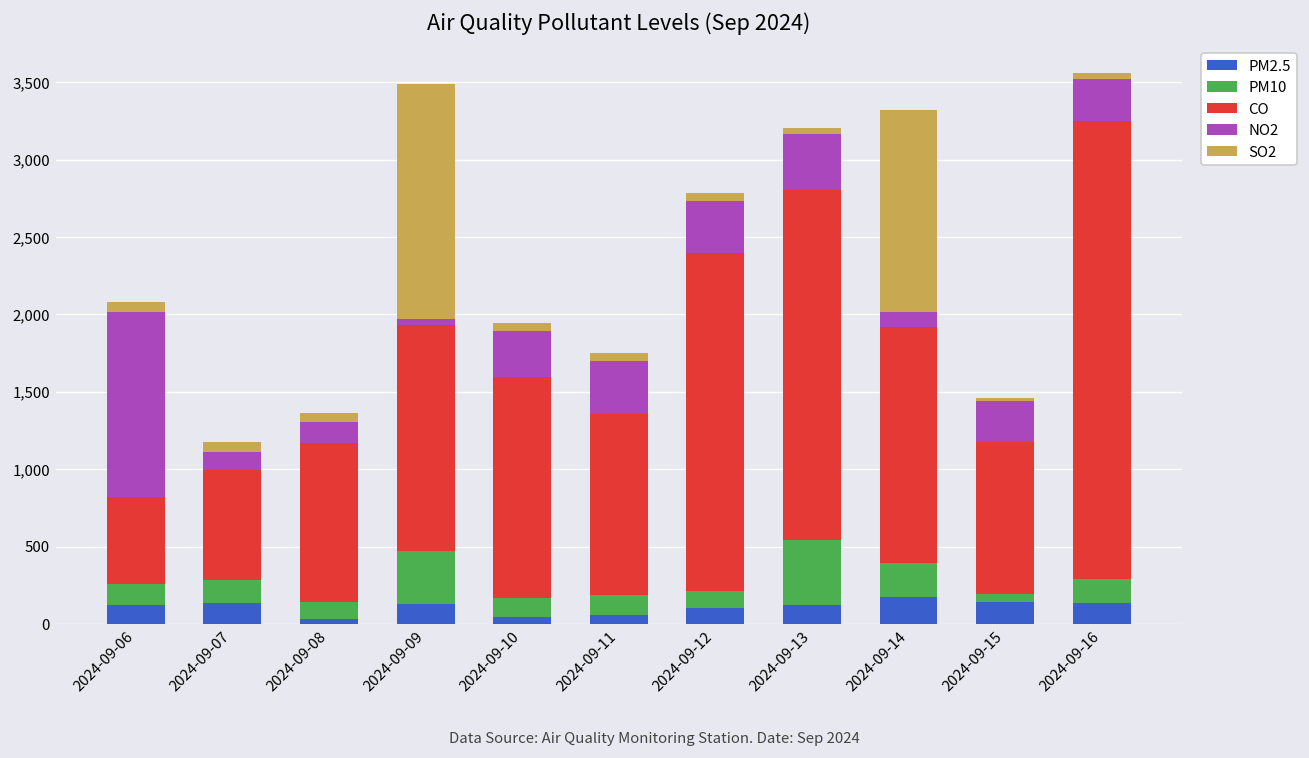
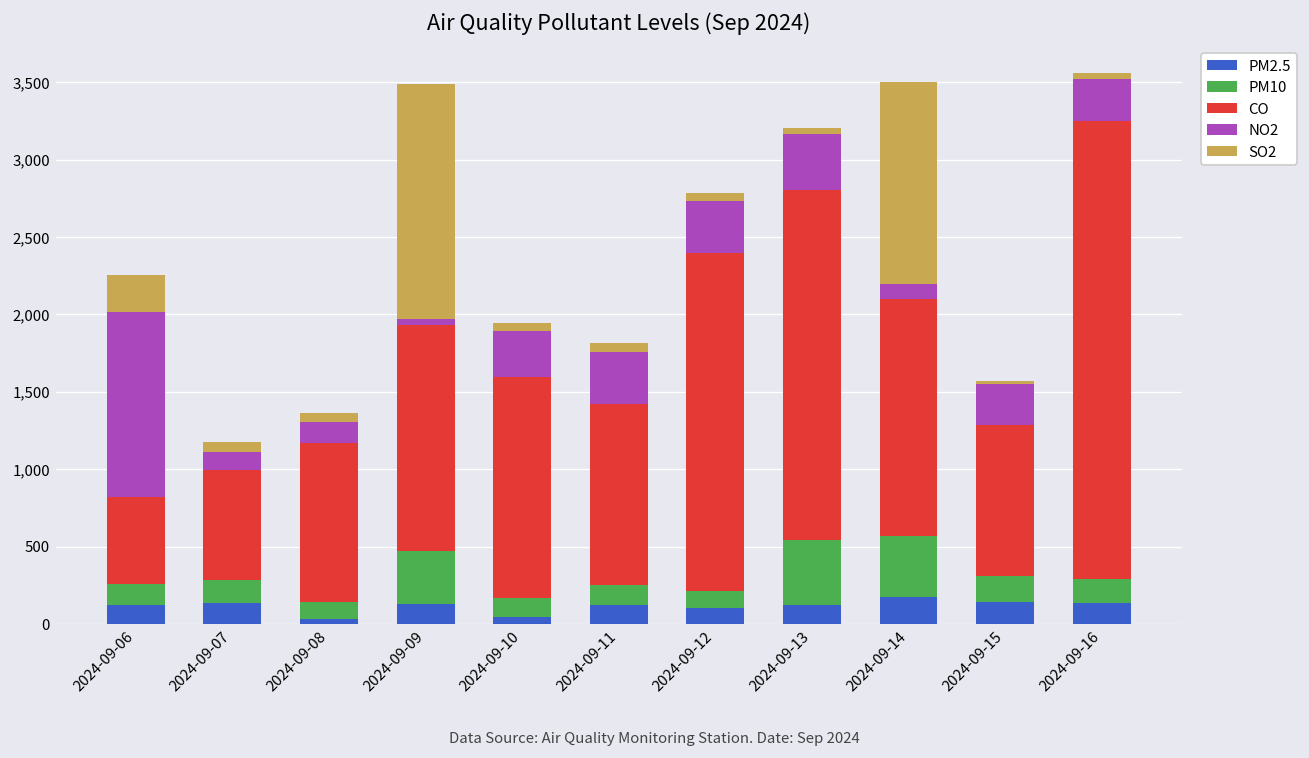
SO2, 2024-09-06: 60 -> 240
PM2.5, 2024-09-11: 60 -> 120
PM10, 2024-09-14: 220 -> 400
PM10, 2024-09-15: 60 -> 170
